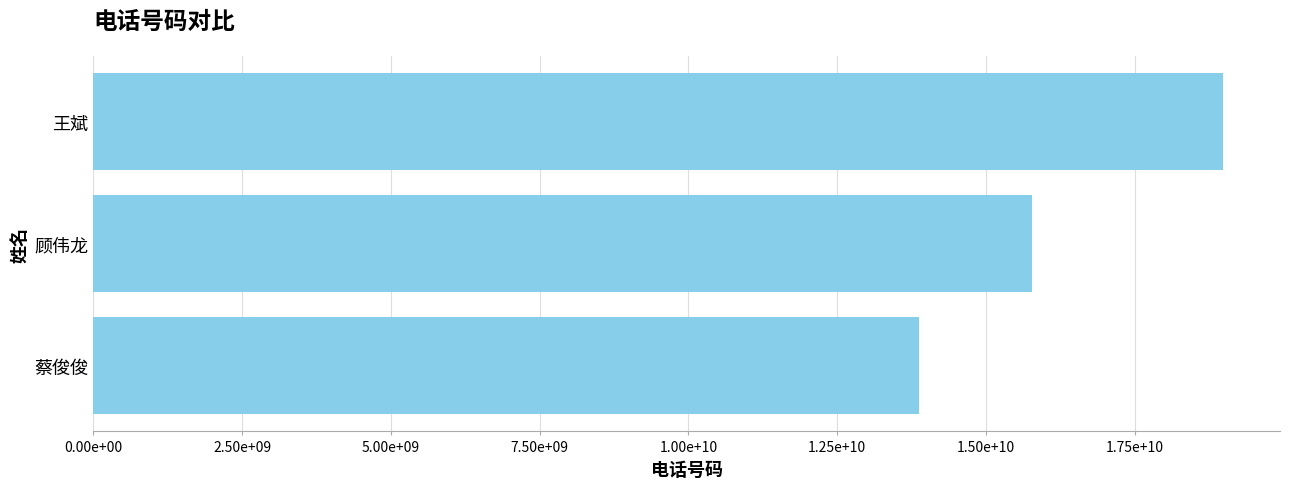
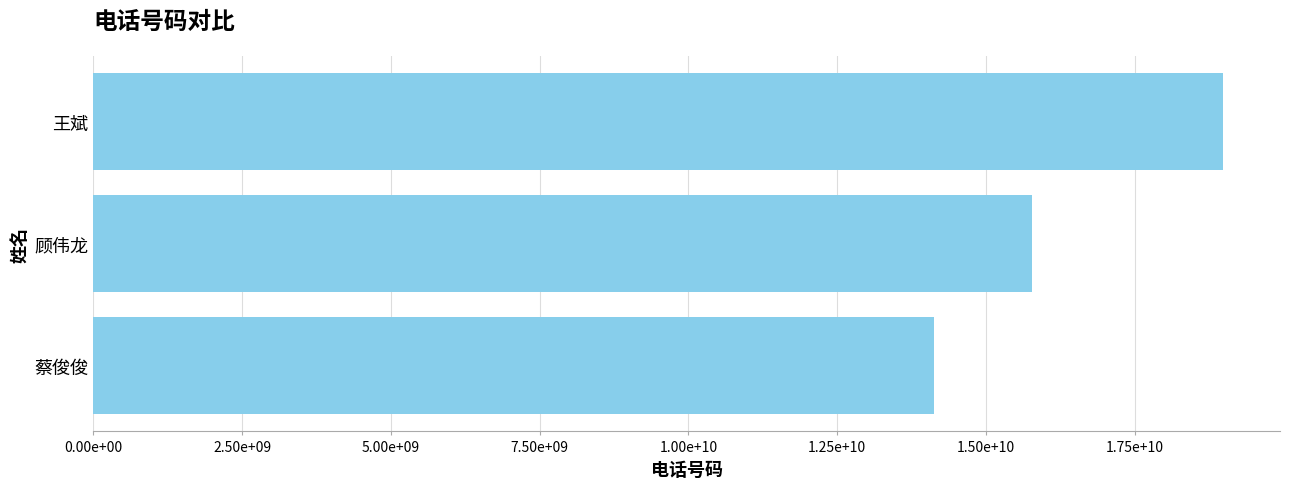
蔡俊俊: 13900000000 -> 14100000000
